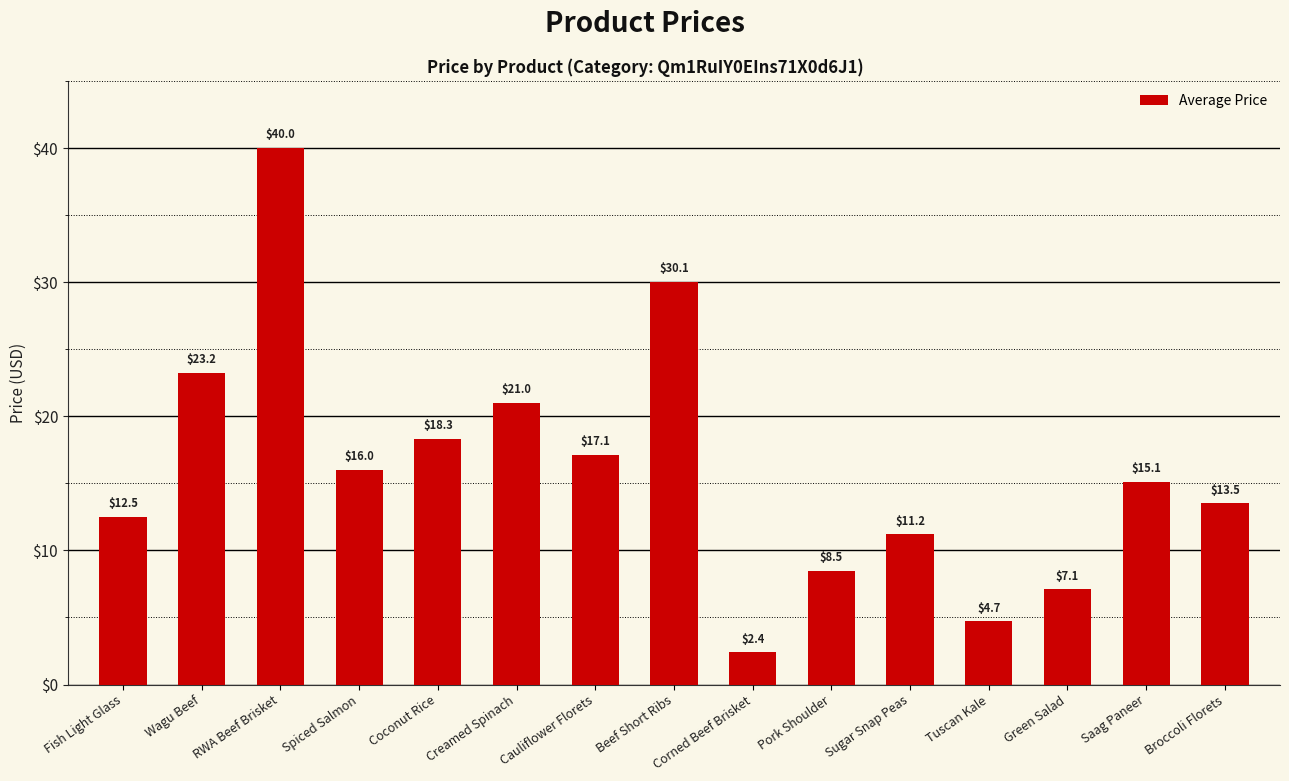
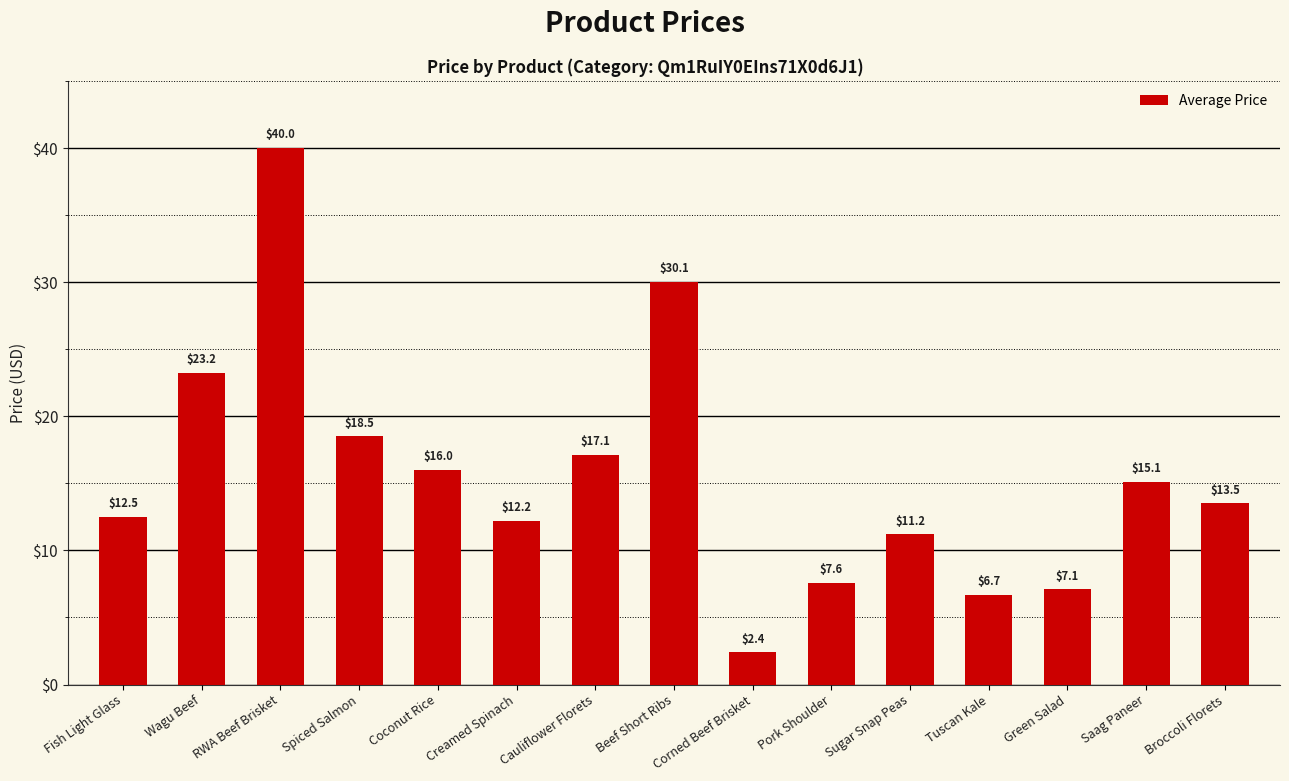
Spiced Salmon: $16.0 -> $18.5
Coconut Rice: $18.3 -> $16.0
Creamed Spinach: $21.0 -> $12.2
Pork Shoulder: $8.5 -> $7.6
Tuscan Kale: $4.7 -> $6.7
